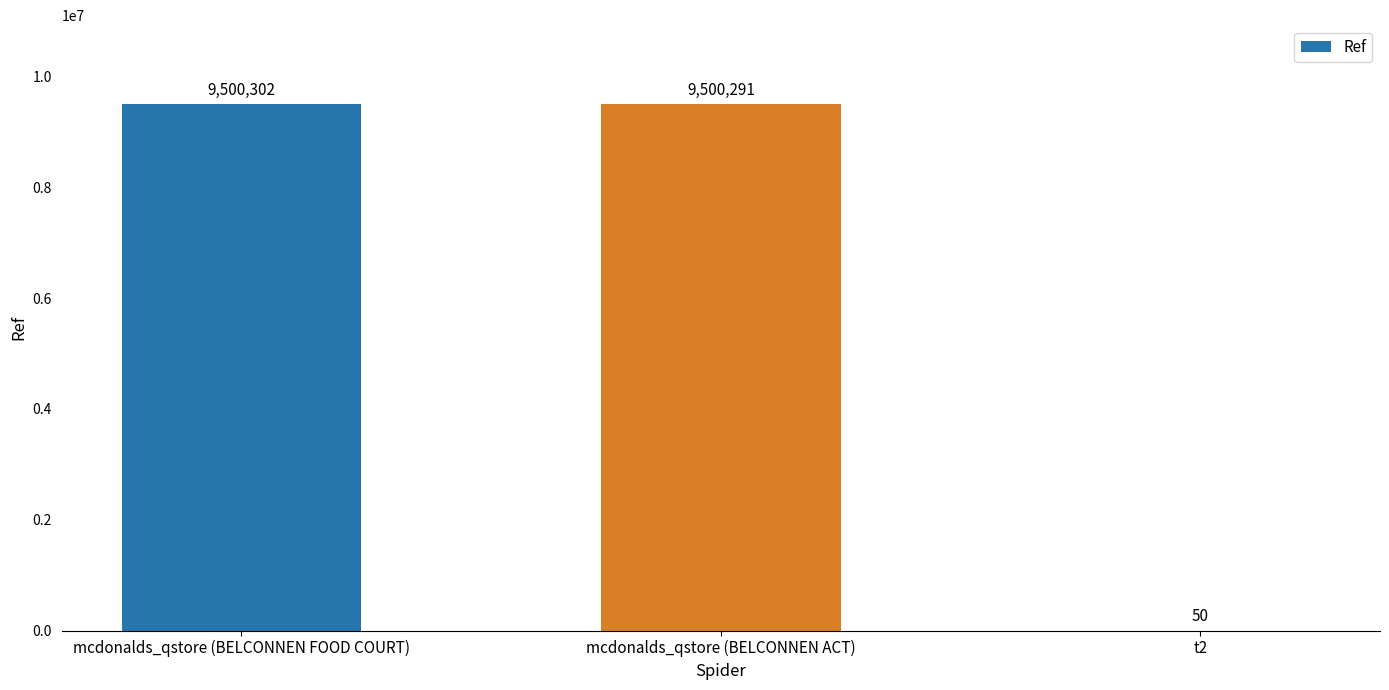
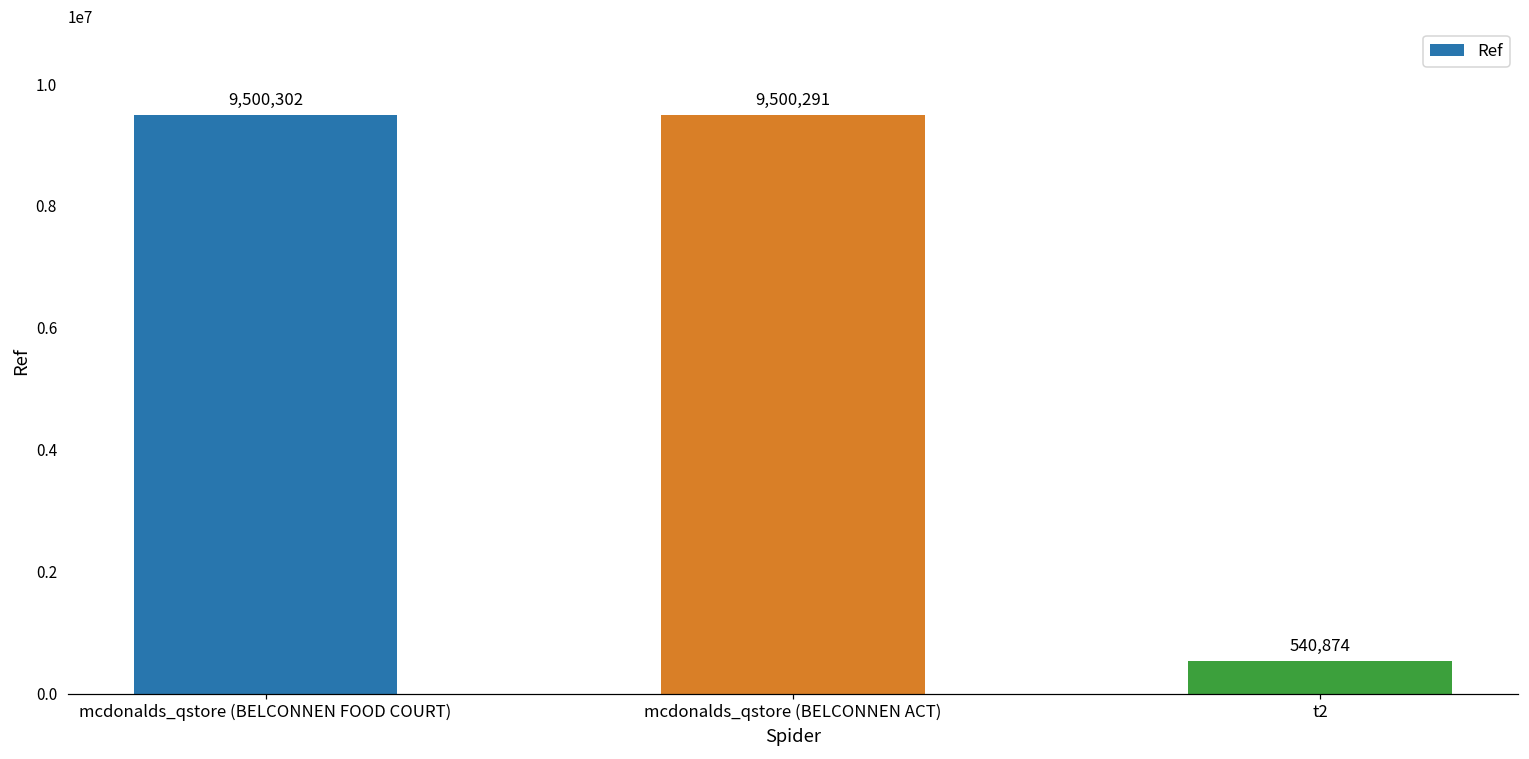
t2: 50 -> 540,874
